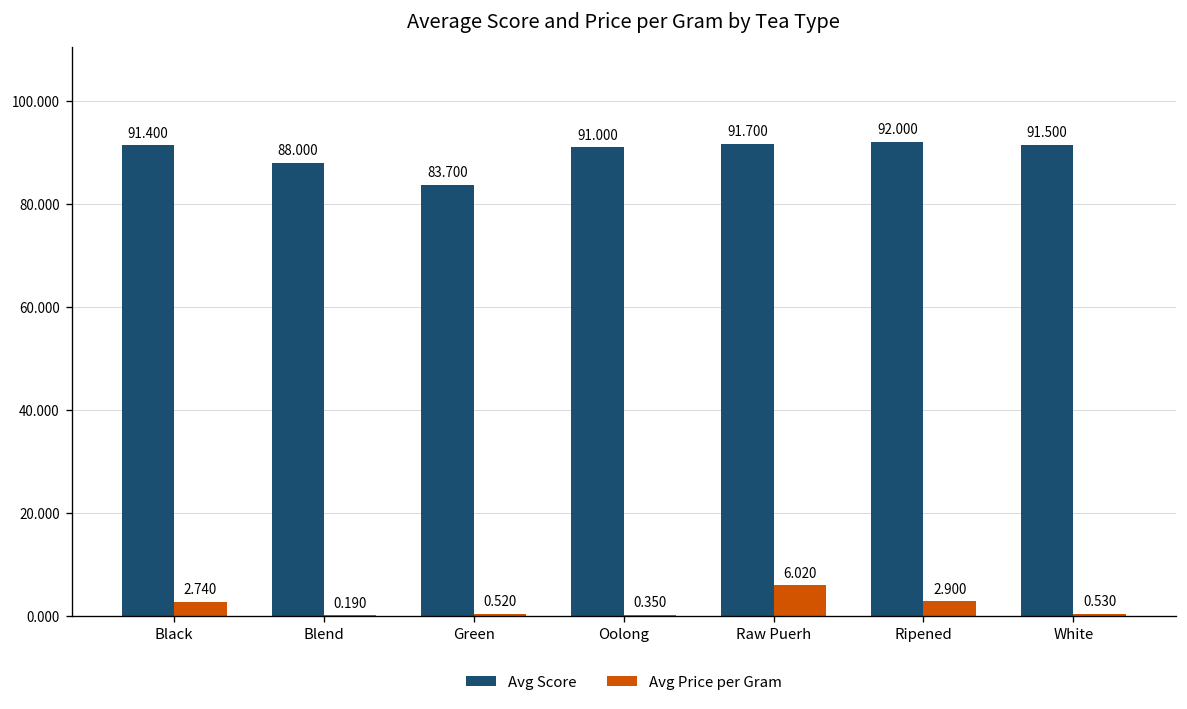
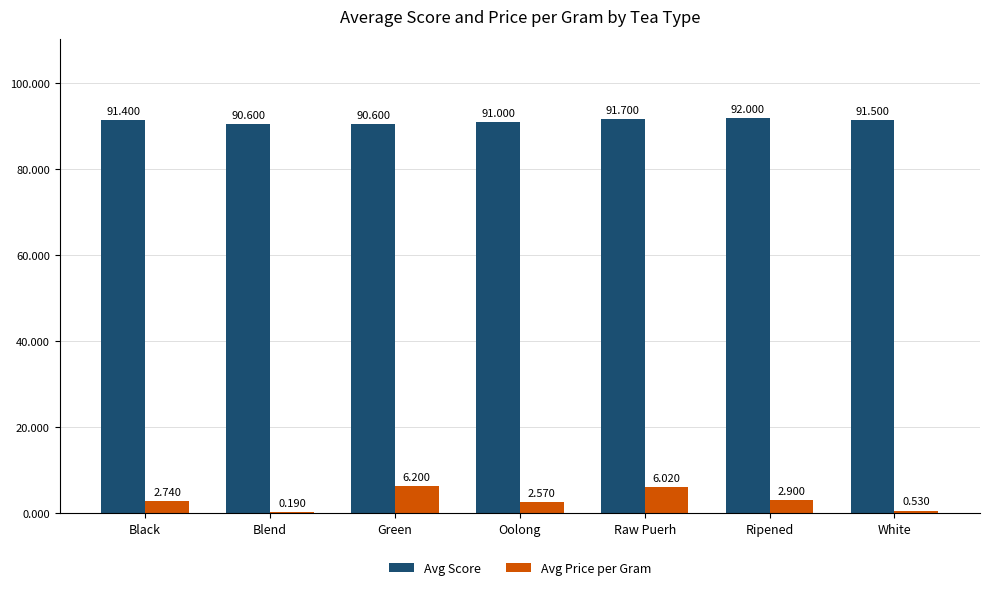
Avg Score, Blend: 88.000 -> 90.600
Avg Score, Green: 83.700 -> 90.600
Avg Price per Gram, Green: 0.520 -> 6.200
Avg Price per Gram, Oolong: 0.350 -> 2.570
